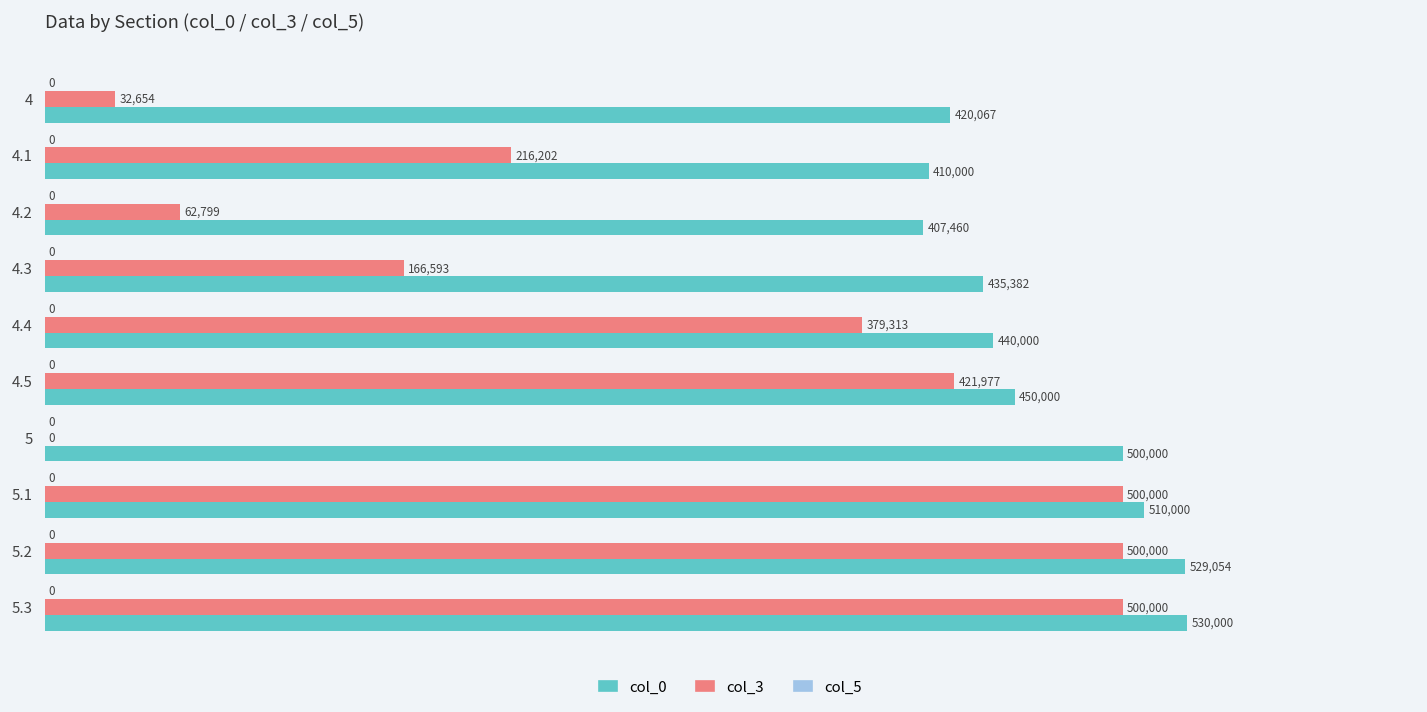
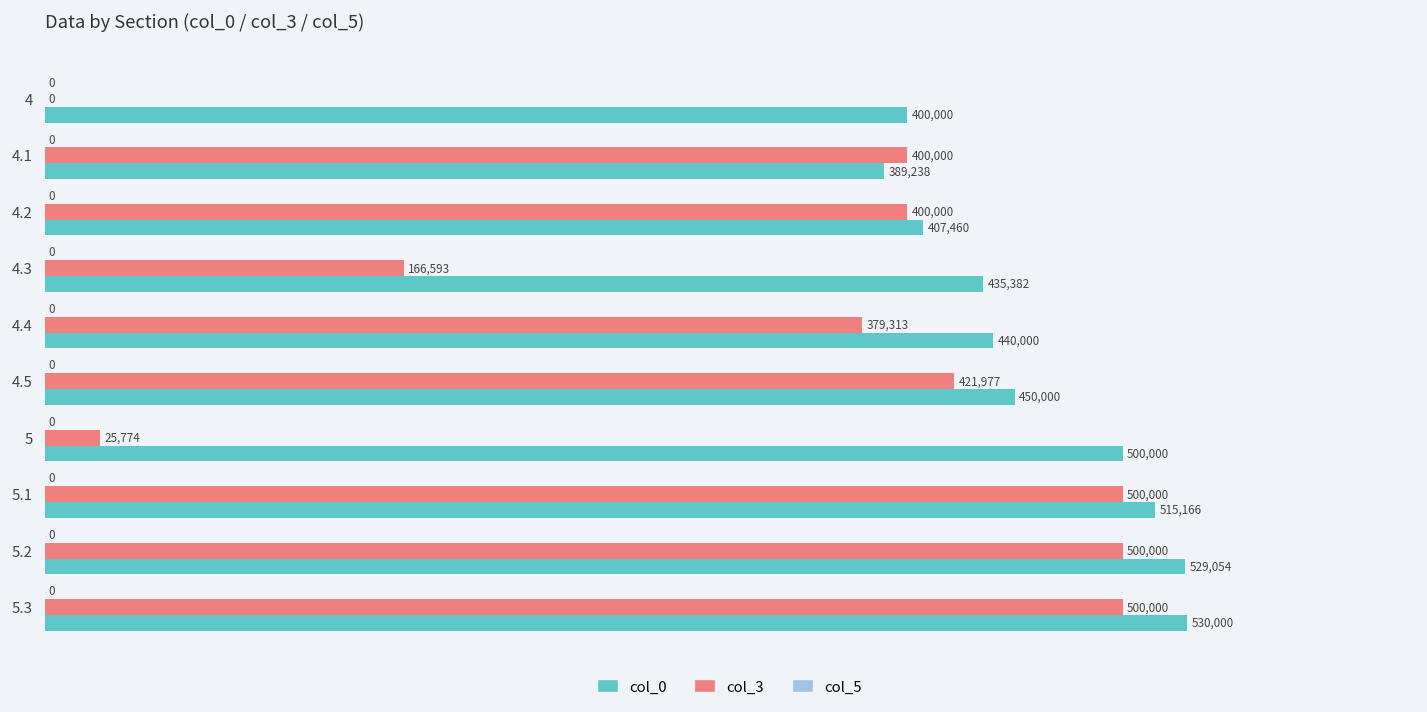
col_3, 4: 32,654 -> 0
col_0, 4: 420,067 -> 400,000
col_3, 4.1: 216,202 -> 400,000
col_0, 4.1: 410,000 -> 389,238
col_3, 4.2: 62,799 -> 400,000
col_3, 5: 0 -> 25,774
col_0, 5.1: 510,000 -> 515,166
